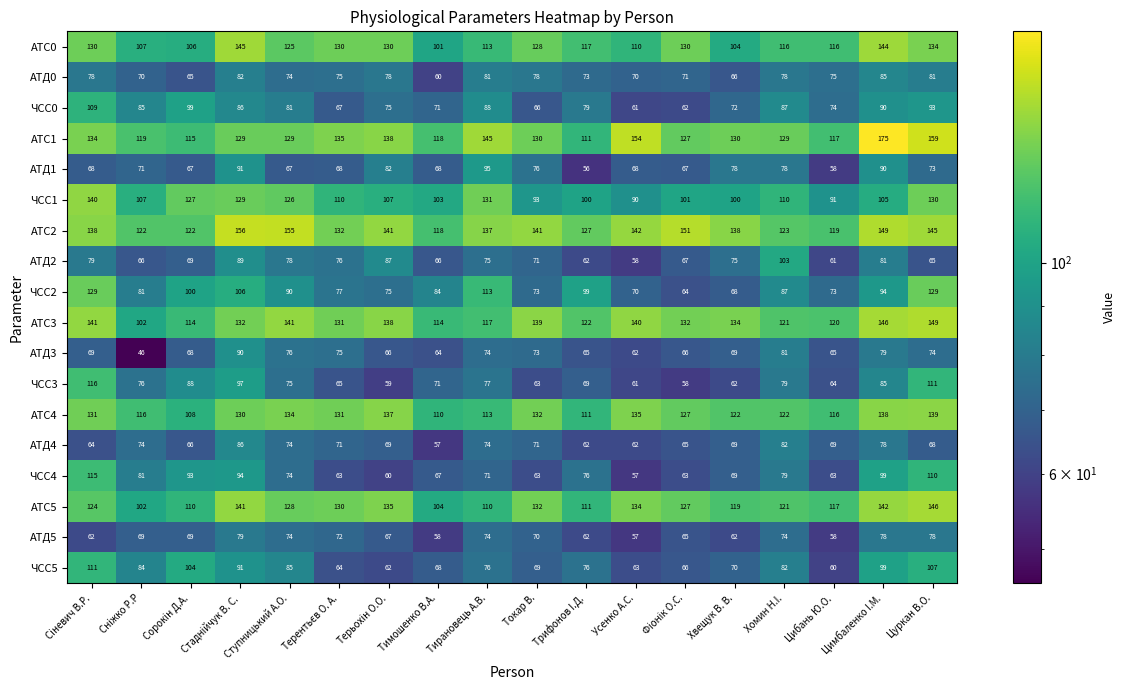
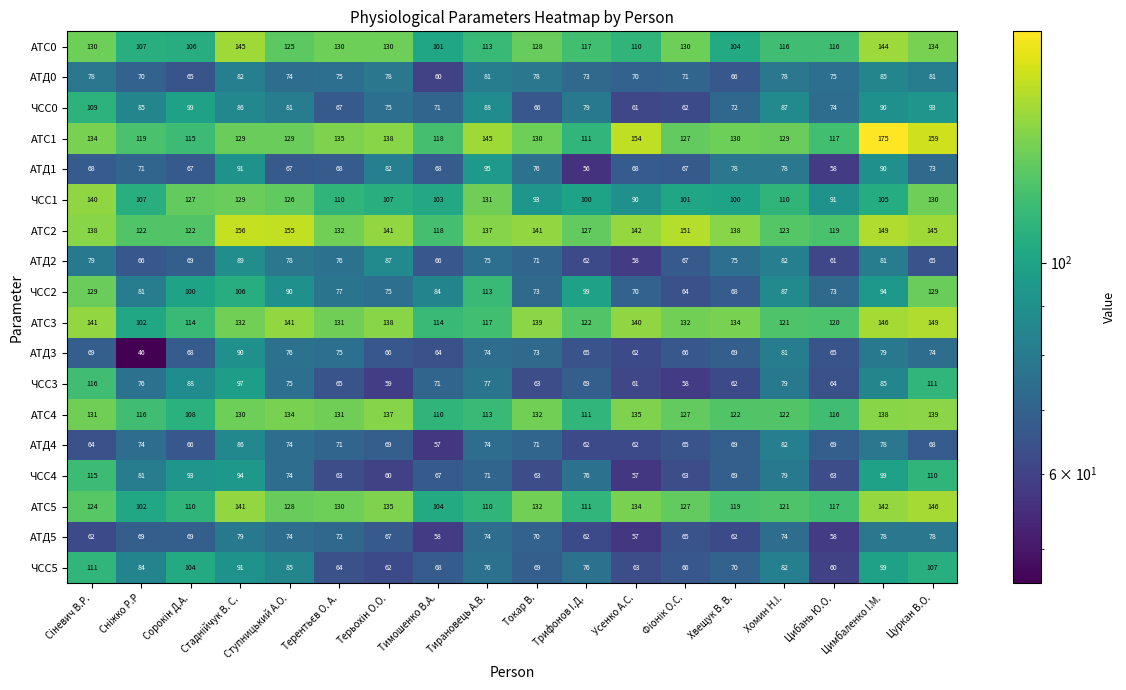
АТД2, Хомин Н.І.: 103 -> 82
